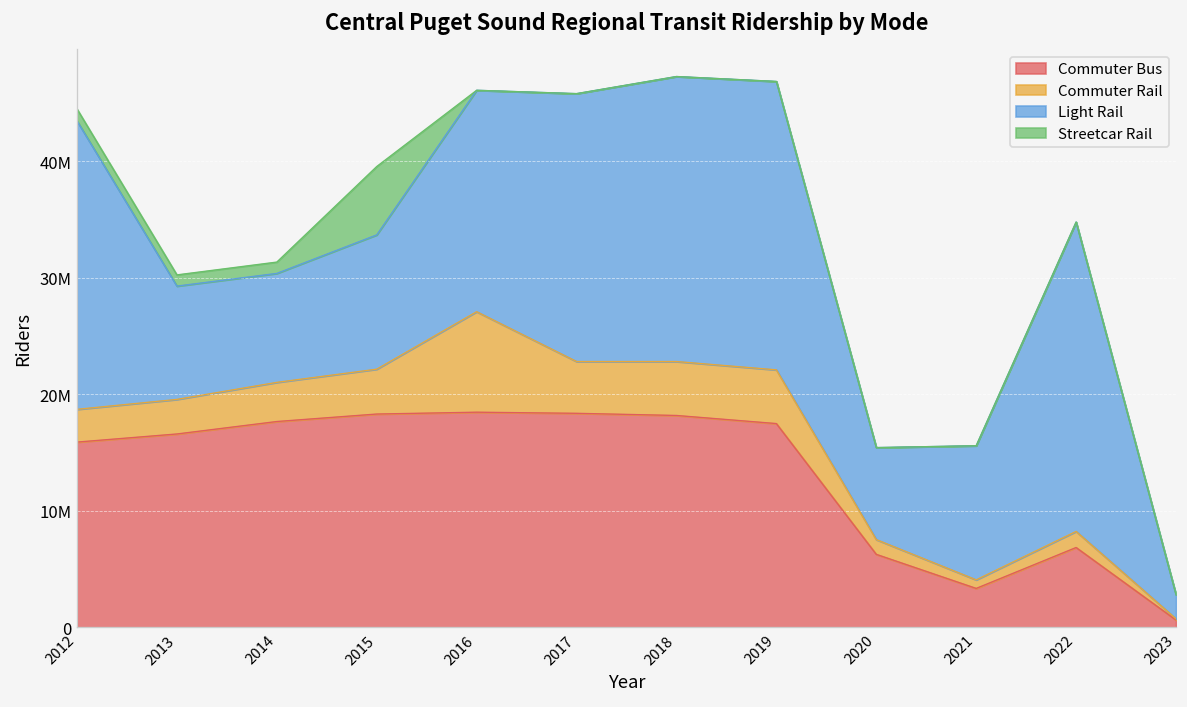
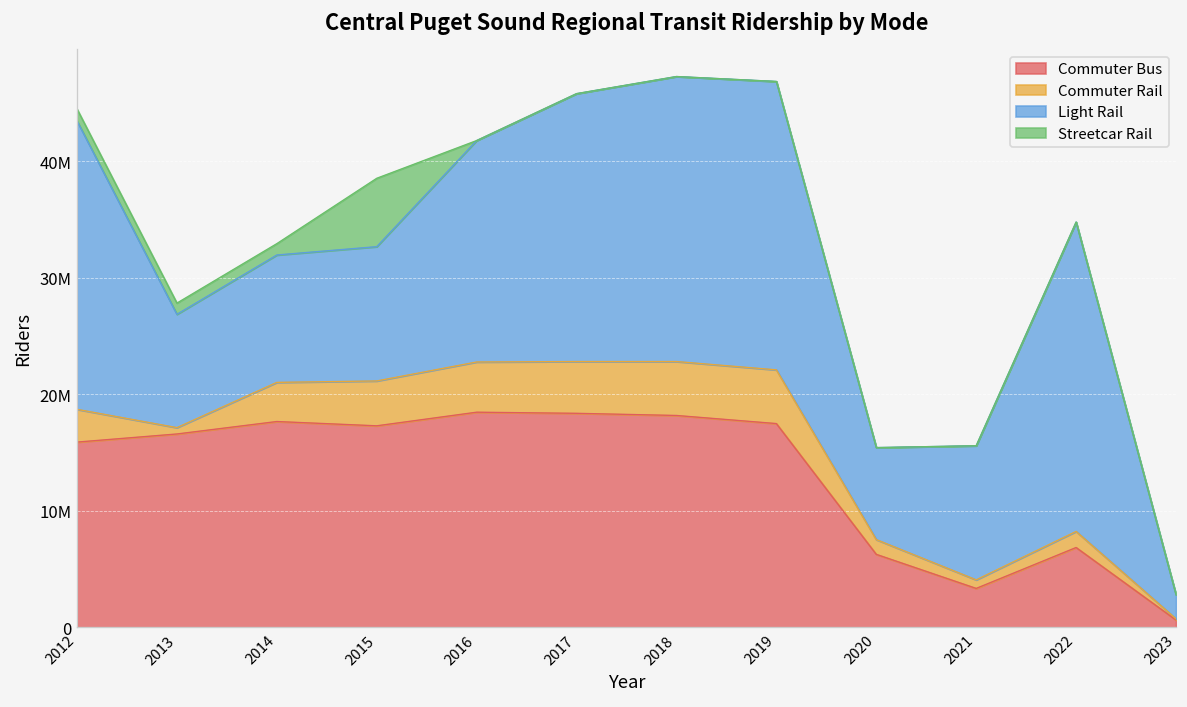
Commuter Rail, 2013: 3000000 -> 1000000
Light Rail, 2014: 9000000 -> 11000000
Commuter Bus, 2015: 18000000 -> 17000000
Commuter Rail, 2016: 9000000 -> 4000000
